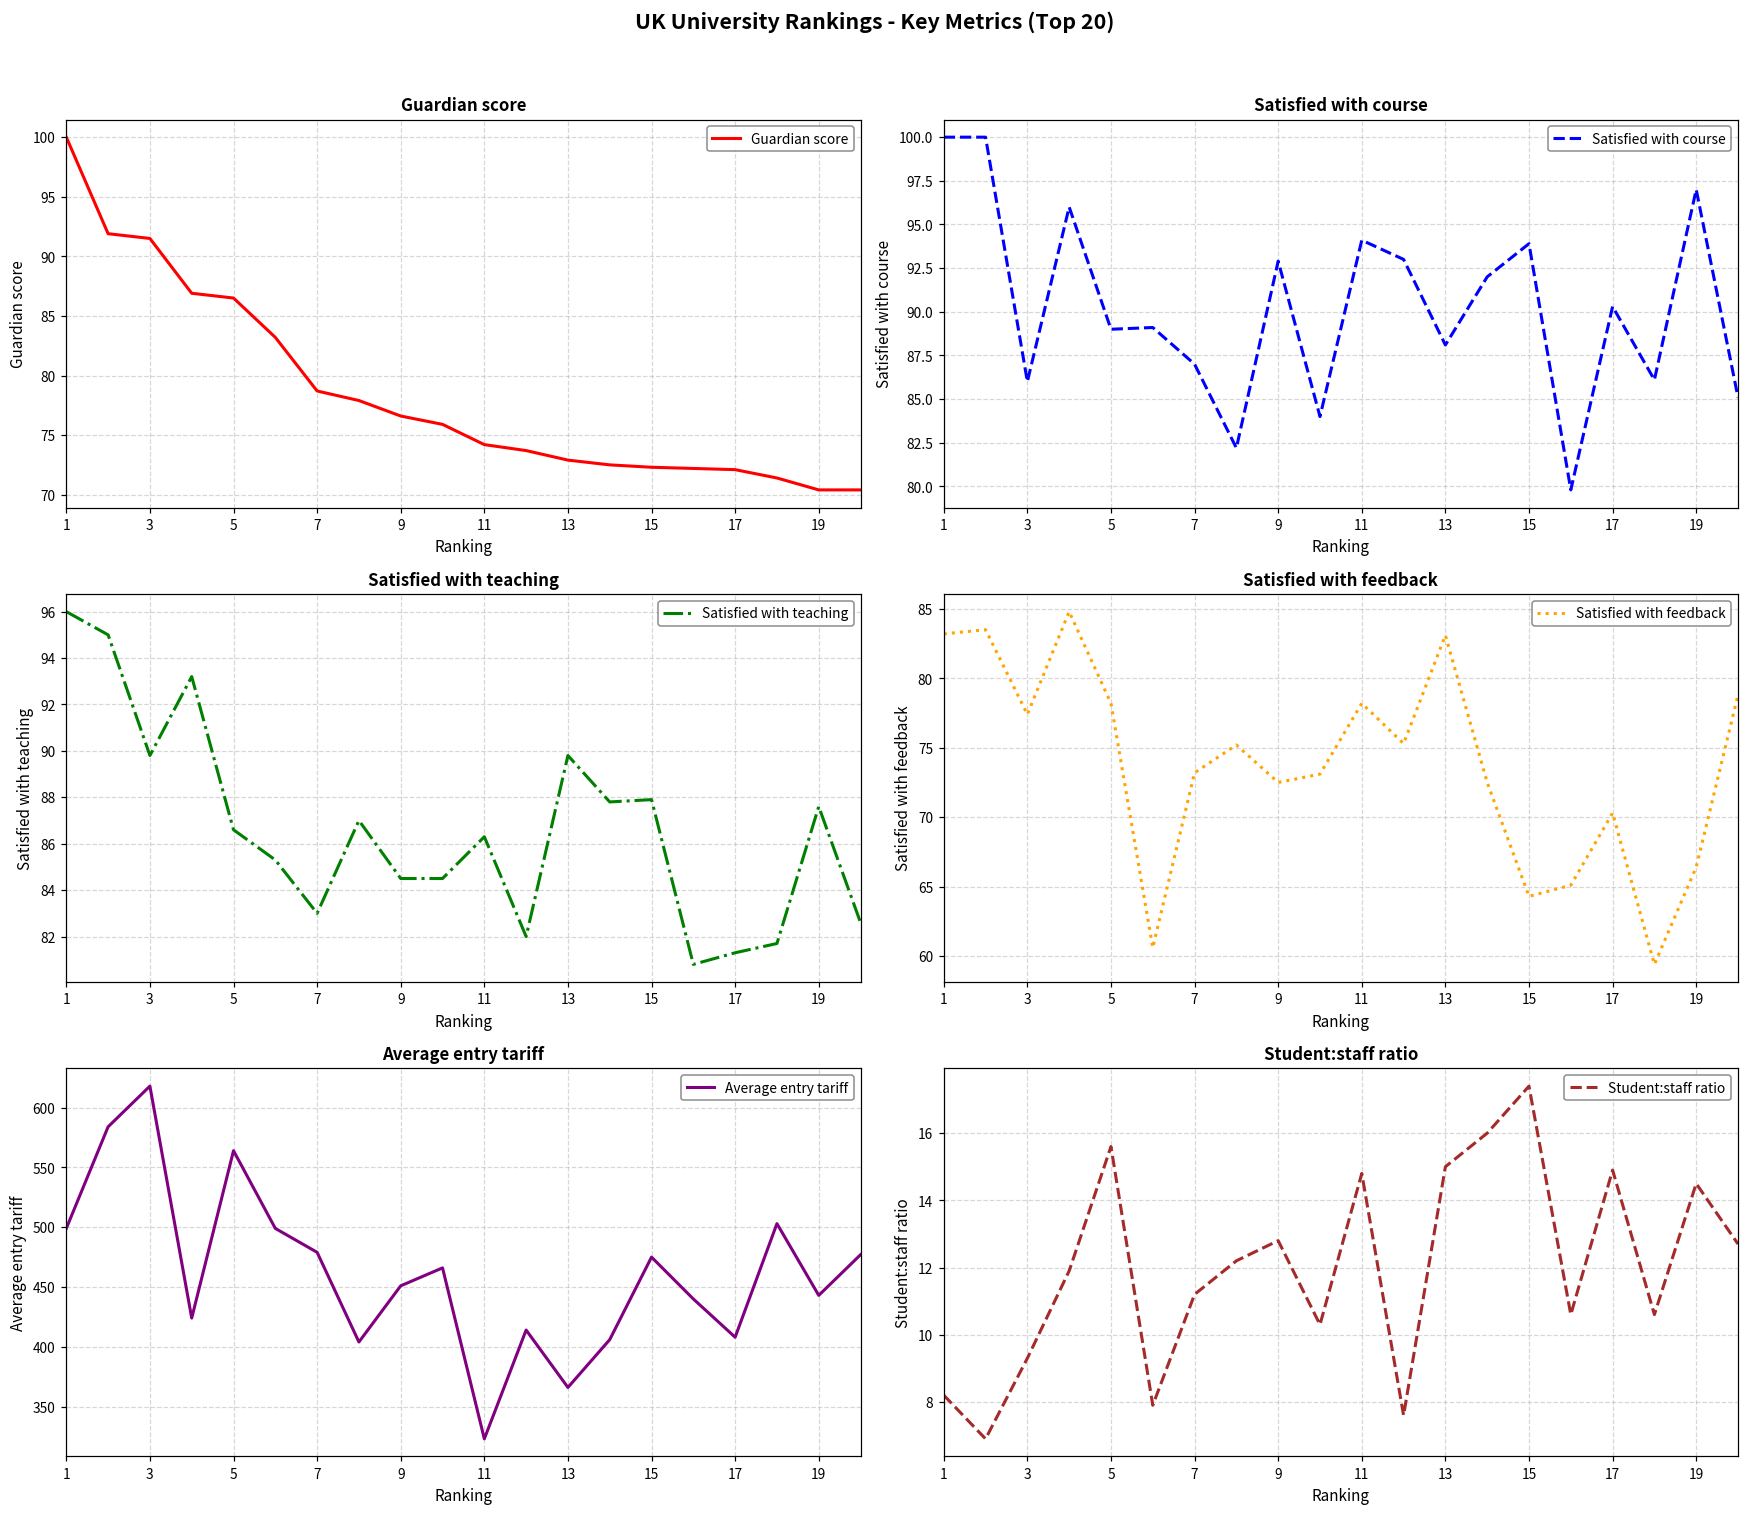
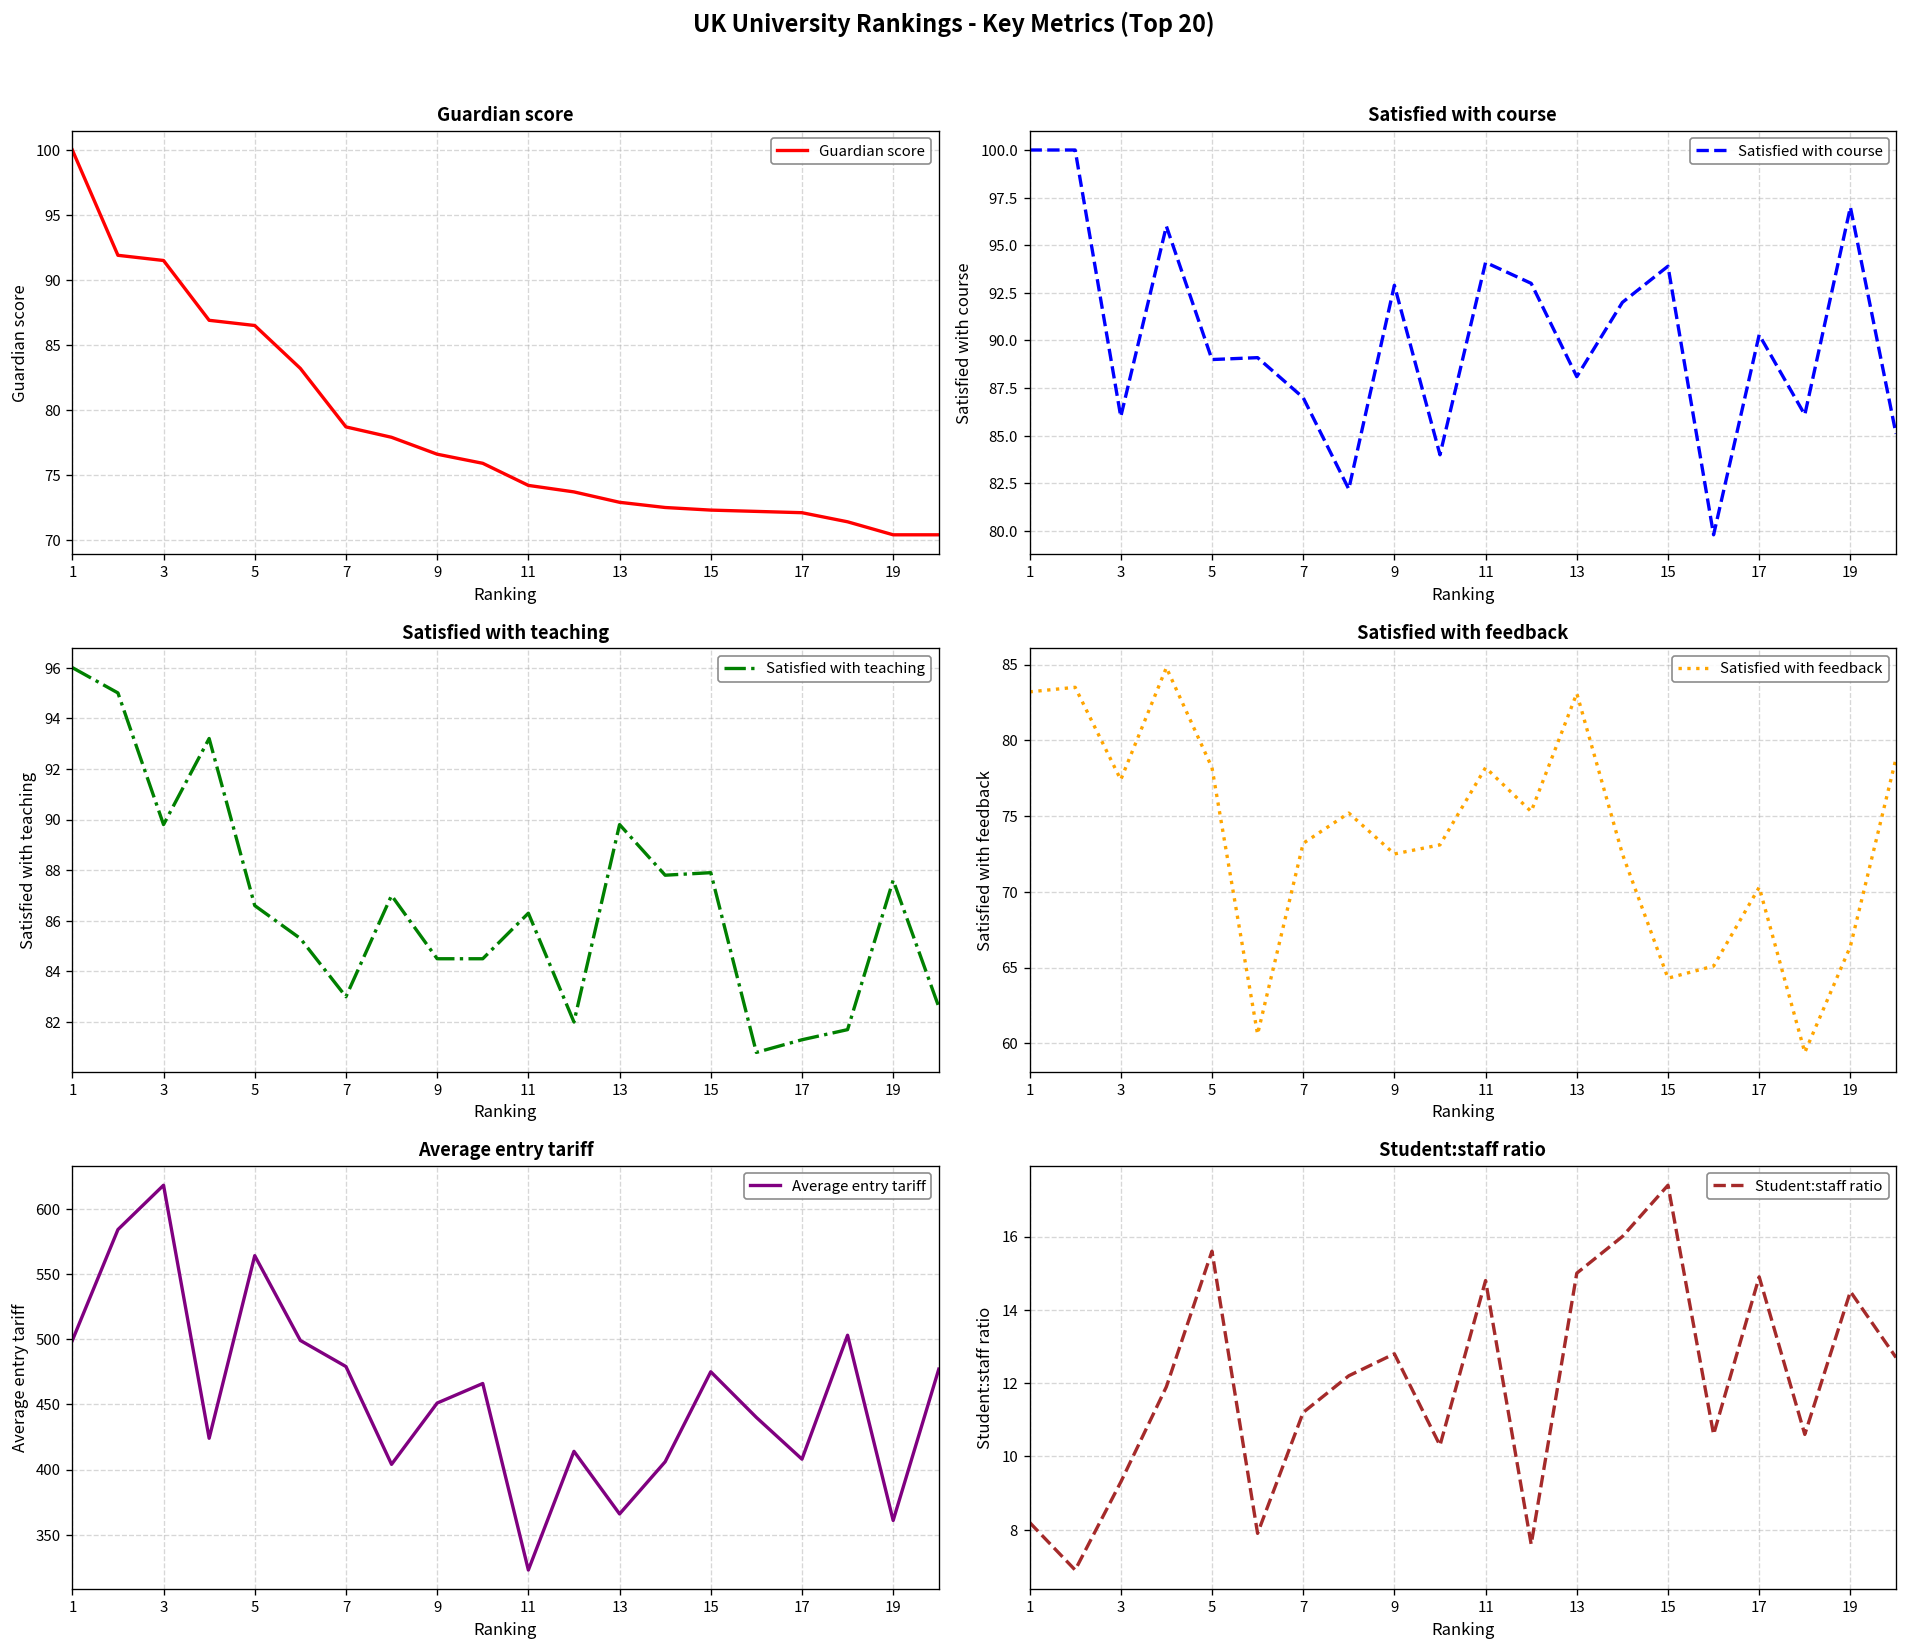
Average entry tariff, 19: 443 -> 361
